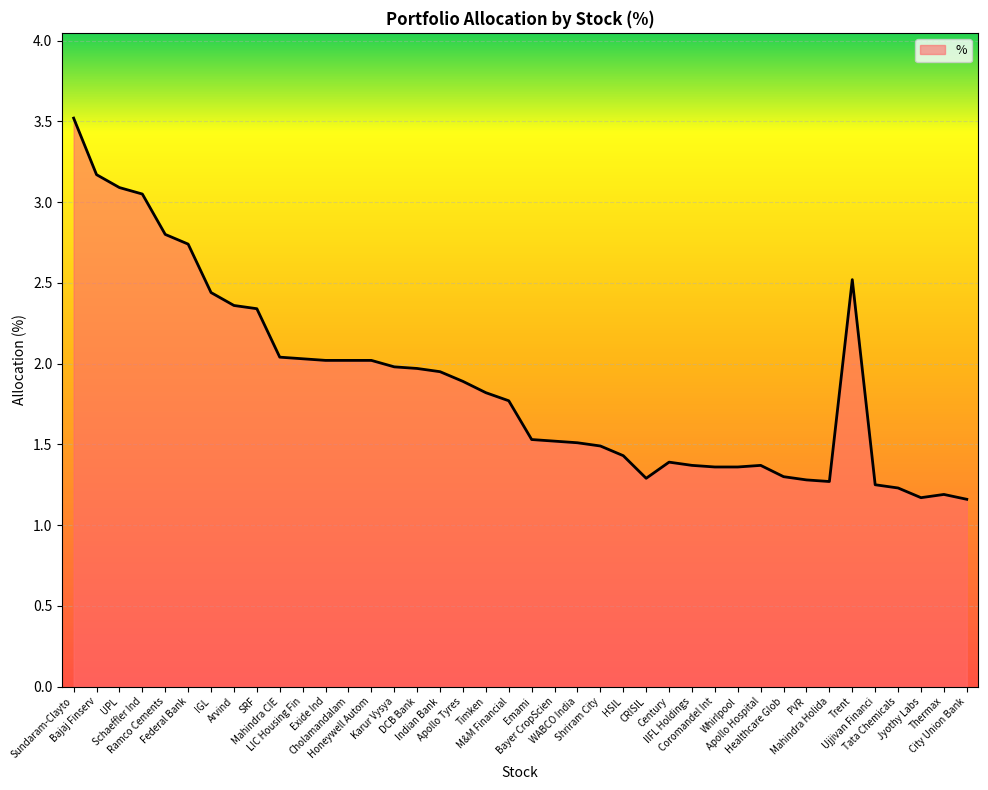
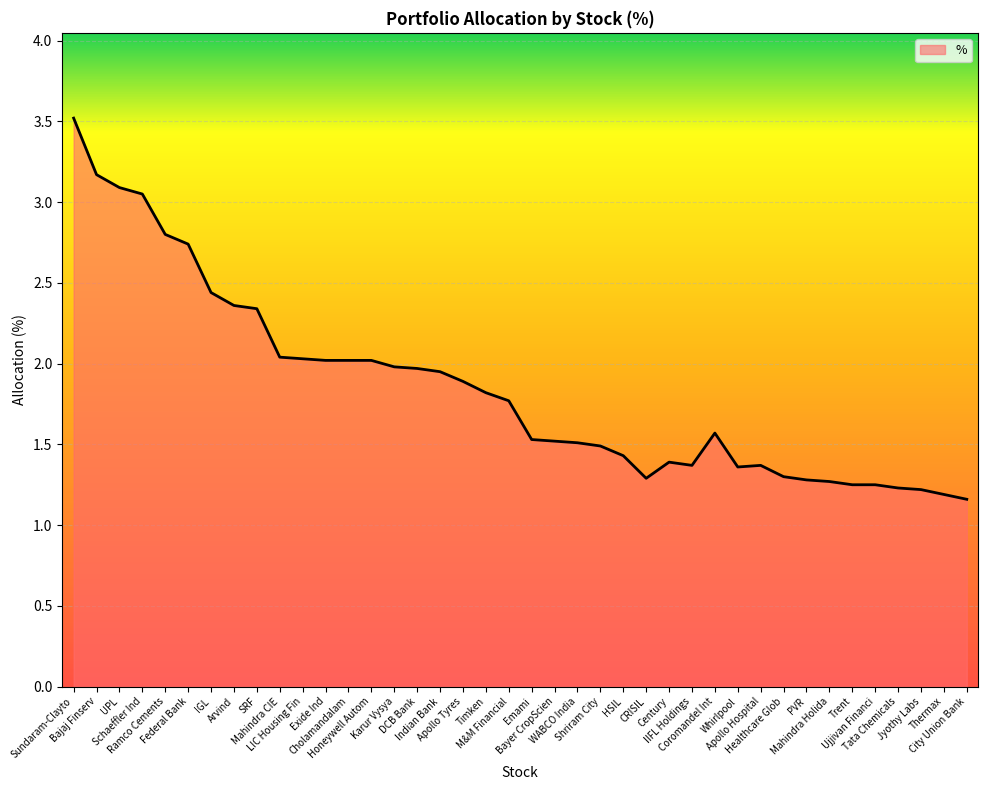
Coromandel Int: 1.36 -> 1.57
Trent: 2.52 -> 1.25
Jyothy Labs: 1.17 -> 1.22
